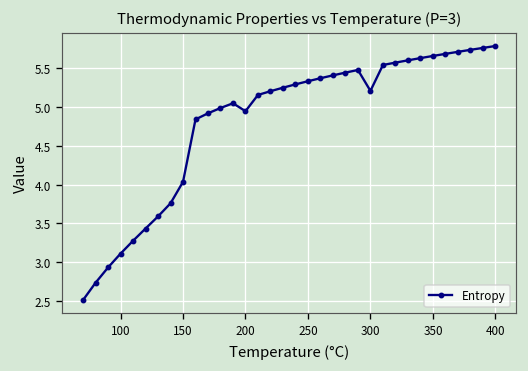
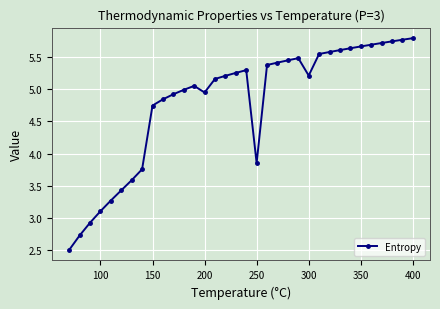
150: 4.0 -> 4.7
250: 5.3 -> 3.9
